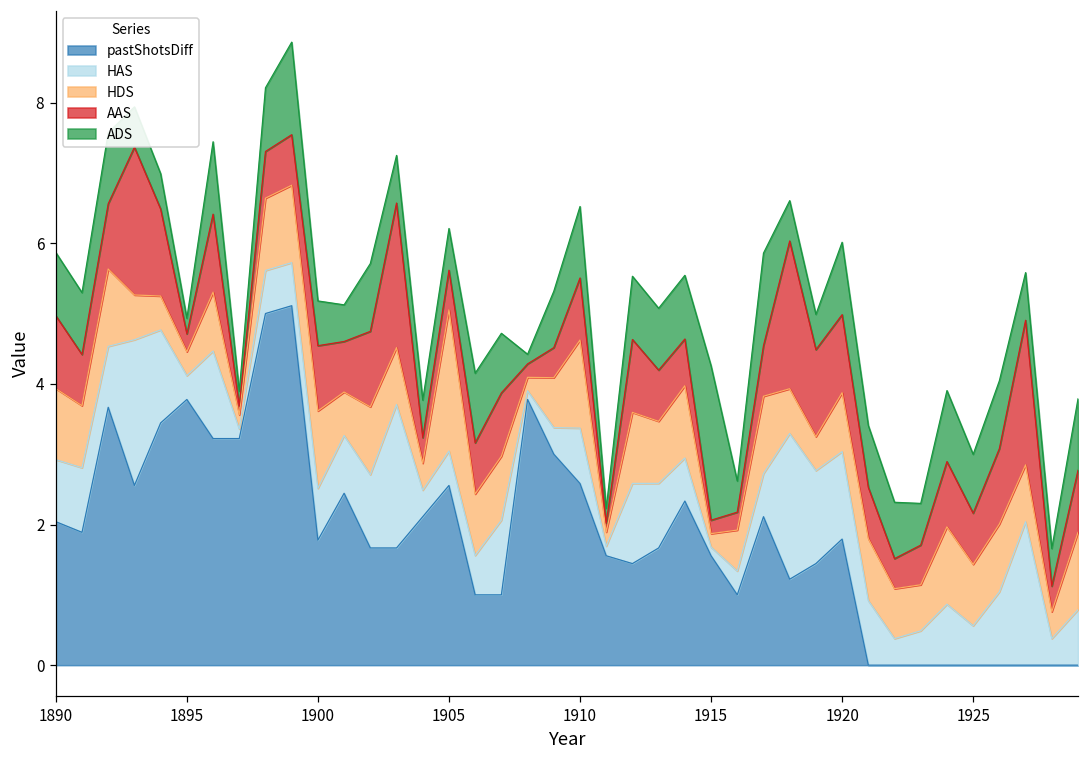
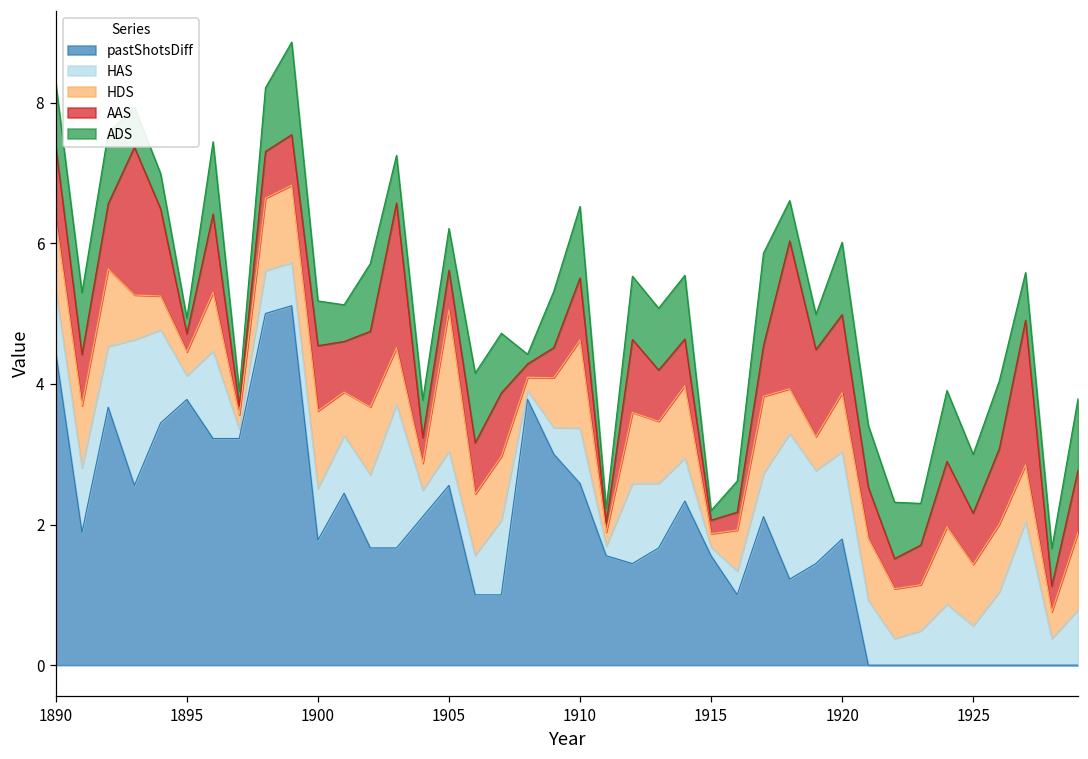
pastShotsDiff, 1890: 2.0 -> 4.4
ADS, 1915: 2.2 -> 0.1
